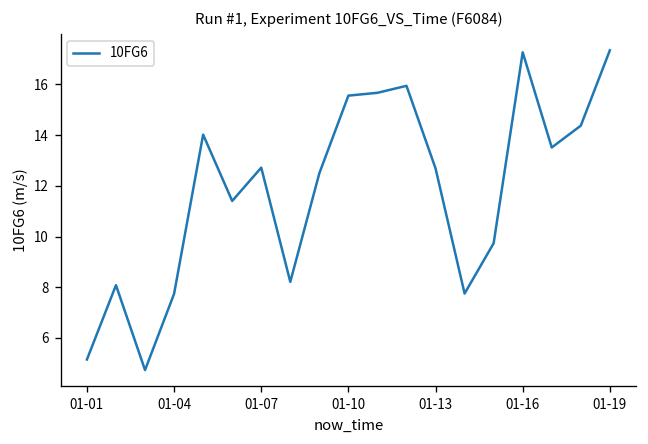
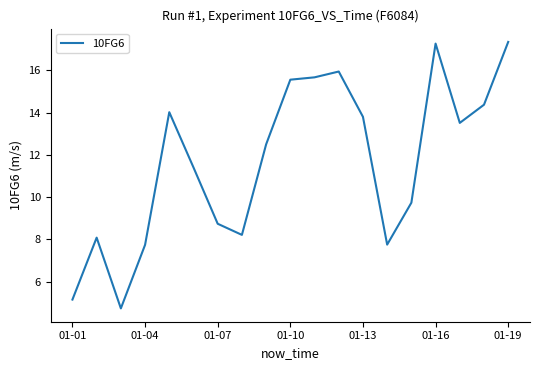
01-07: 12.7 -> 8.7
01-13: 12.7 -> 13.8
